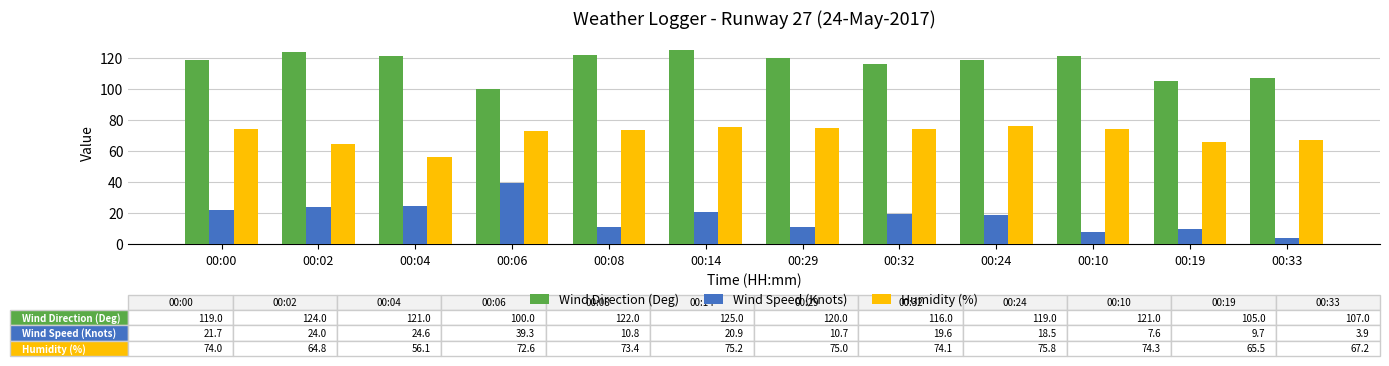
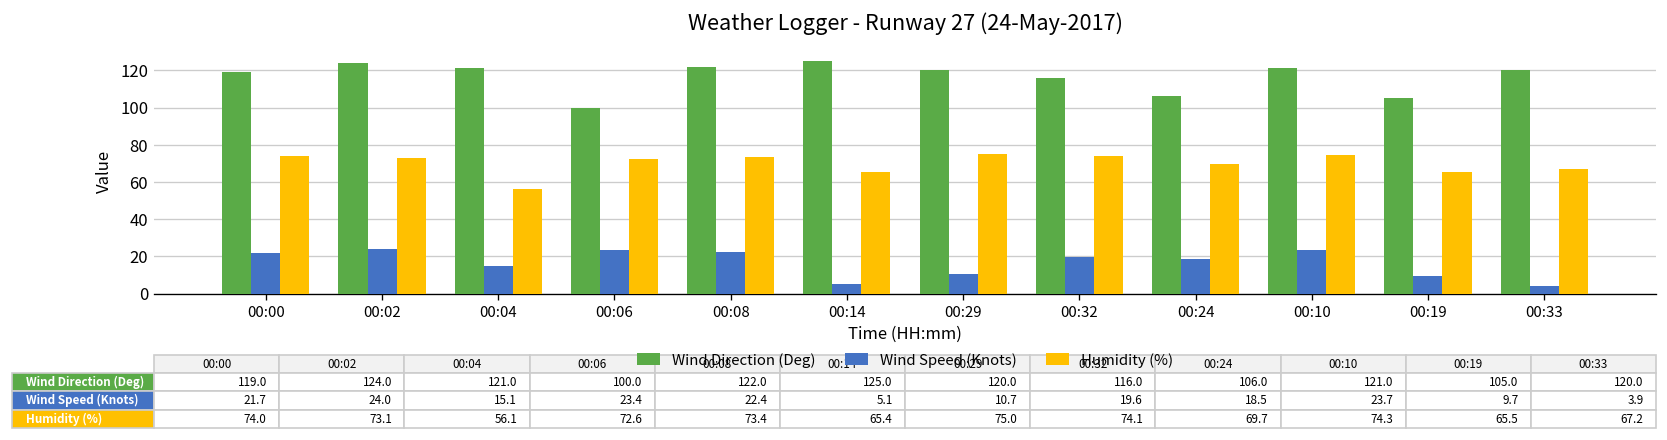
Humidity (%), 00:02: 64.8 -> 73.1
Wind Speed (Knots), 00:04: 24.6 -> 15.1
Wind Speed (Knots), 00:06: 39.3 -> 23.4
Wind Speed (Knots), 00:08: 10.8 -> 22.4
Wind Speed (Knots), 00:14: 20.9 -> 5.1
Humidity (%), 00:14: 75.2 -> 65.4
Wind Direction (Deg), 00:24: 119.0 -> 106.0
Humidity (%), 00:24: 75.8 -> 69.7
Wind Speed (Knots), 00:10: 7.6 -> 23.7
Wind Direction (Deg), 00:33: 107.0 -> 120.0
